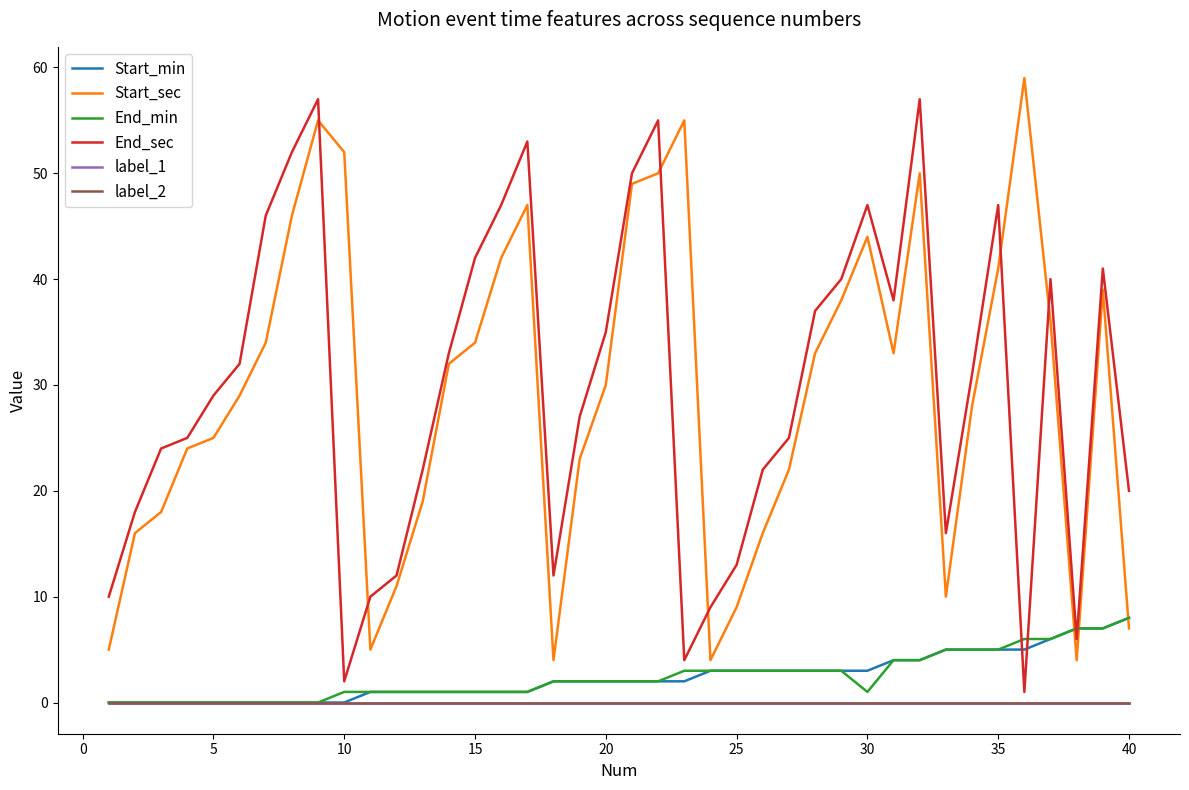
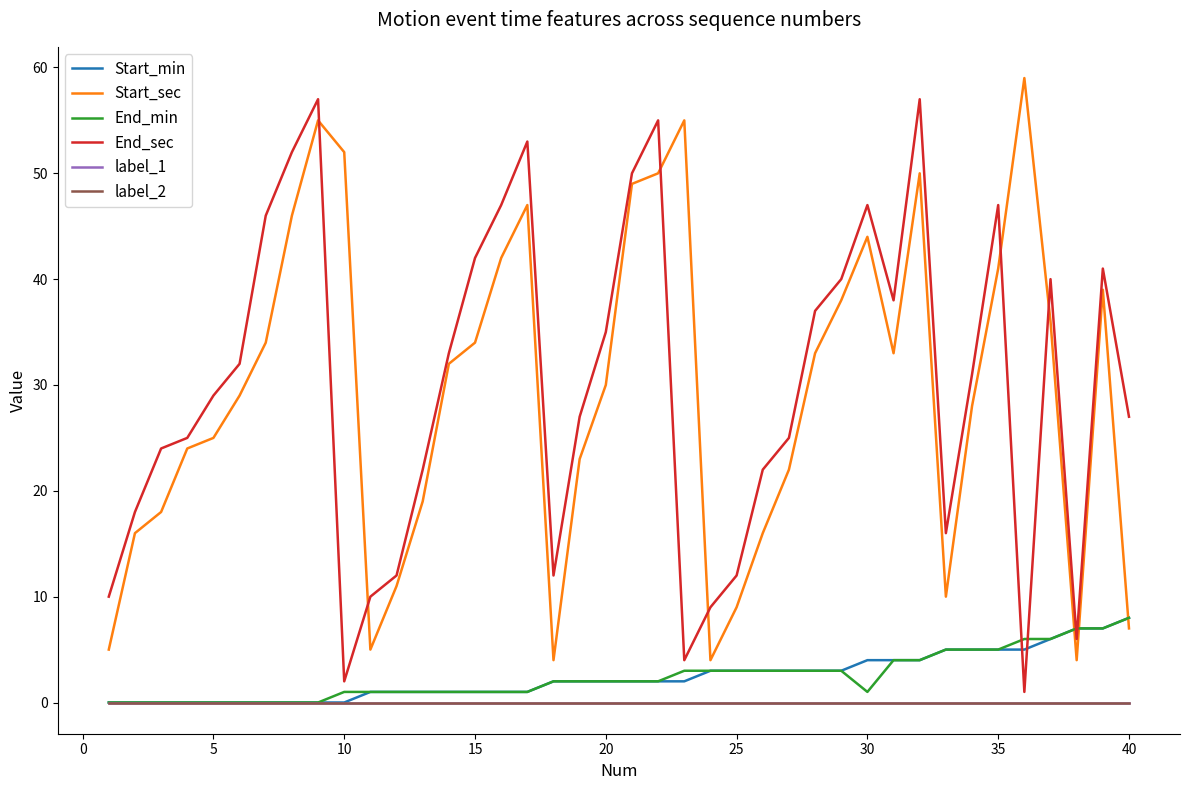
End_sec, 25: 13 -> 12
Start_min, 30: 3 -> 4
End_sec, 40: 20 -> 27
